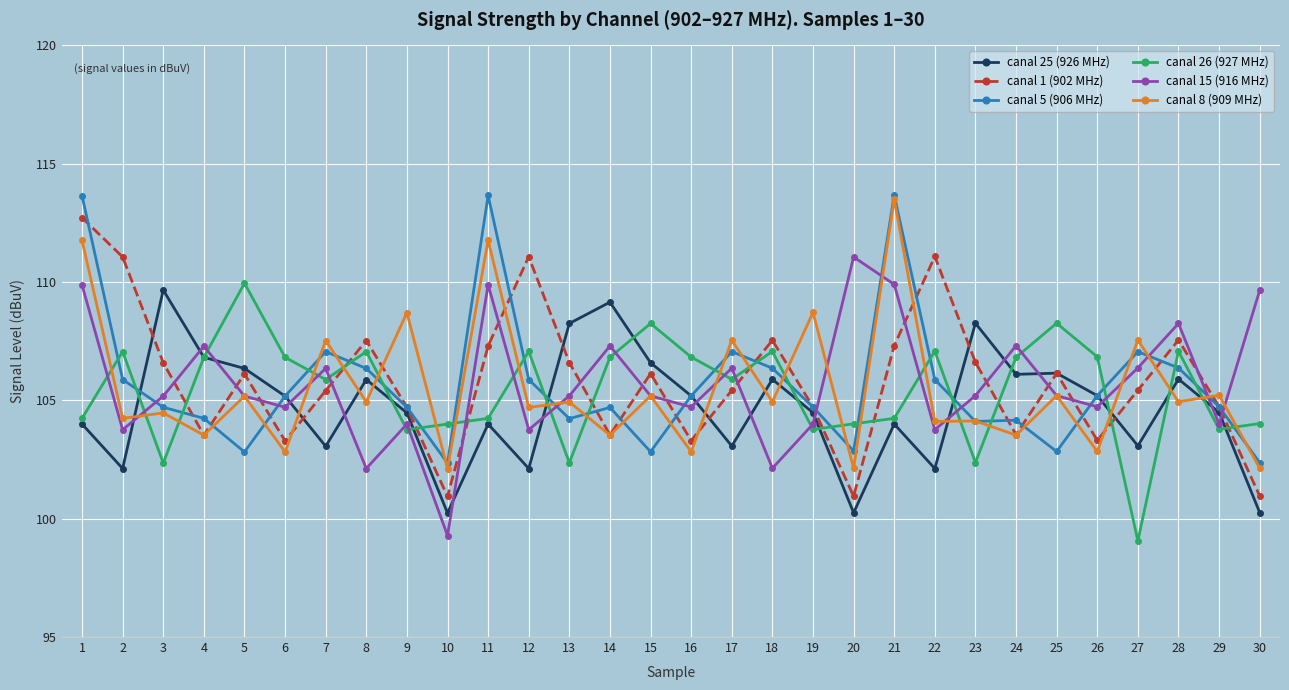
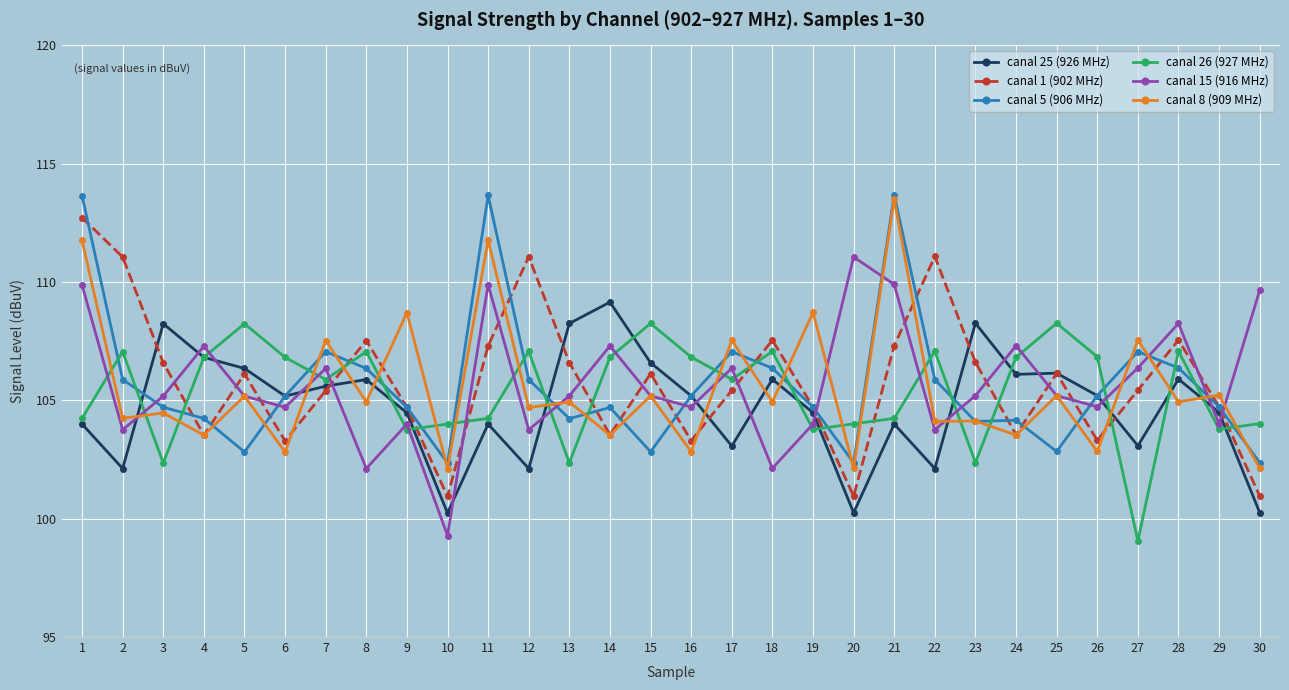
canal 25 (926 MHz), 3: 109.7 -> 108.2
canal 26 (927 MHz), 5: 110.0 -> 108.2
canal 25 (926 MHz), 7: 103.1 -> 105.6
canal 5 (906 MHz), 20: 102.9 -> 102.4
